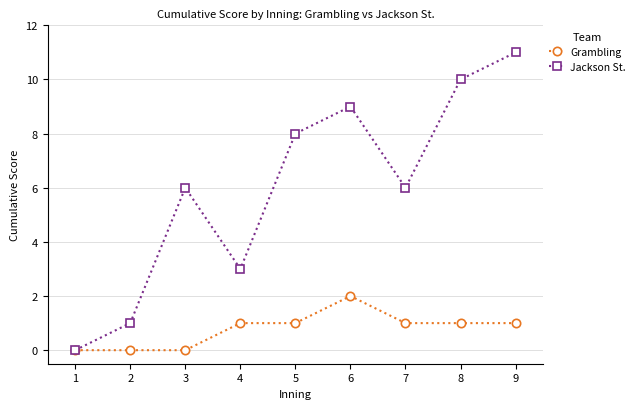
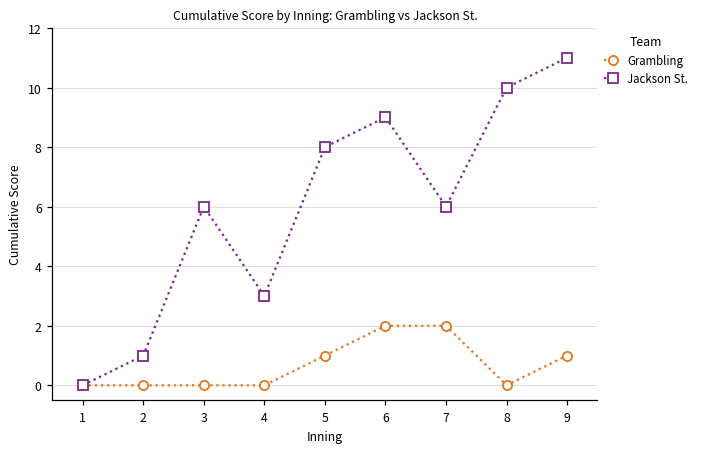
Grambling, 4: 1 -> 0
Grambling, 7: 1 -> 2
Grambling, 8: 1 -> 0
